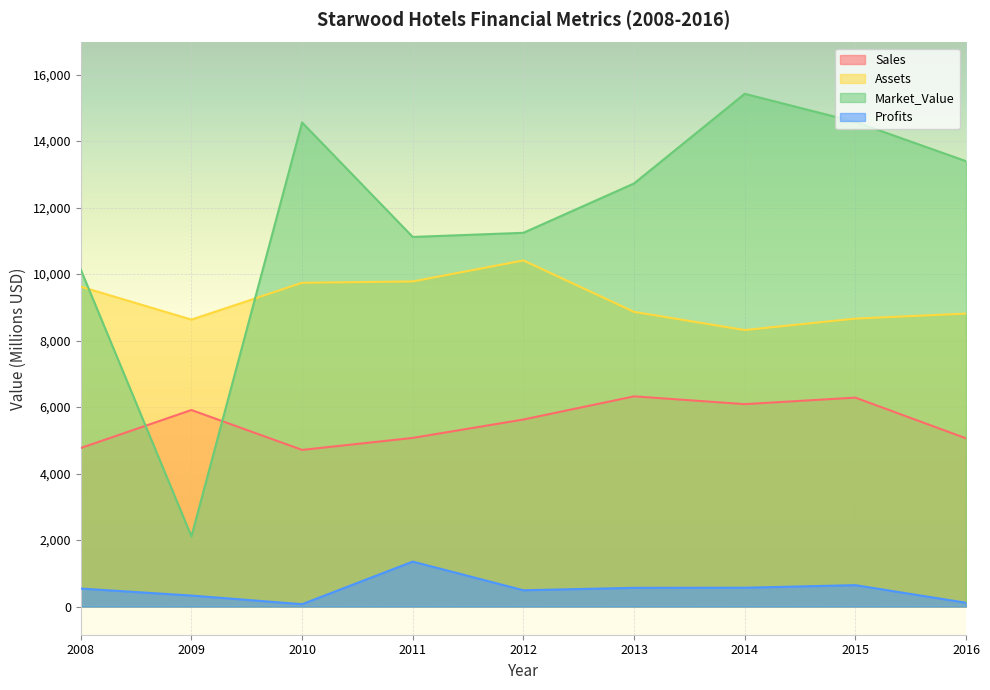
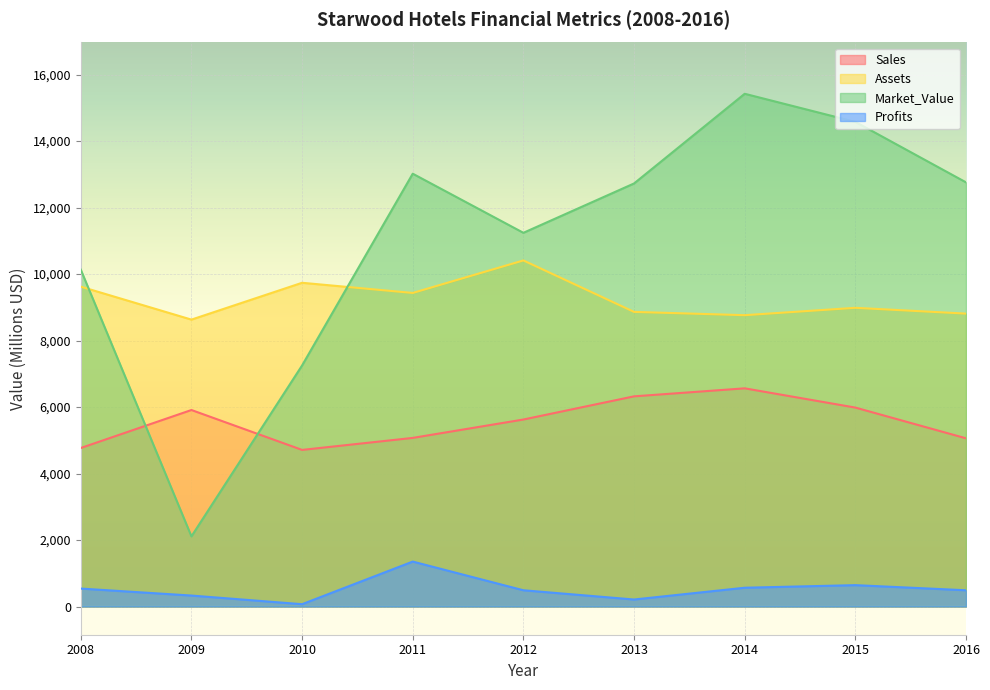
Market_Value, 2010: 14,600 -> 7,300
Assets, 2011: 9,800 -> 9,400
Market_Value, 2011: 11,100 -> 13,000
Profits, 2013: 600 -> 200
Sales, 2014: 6,100 -> 6,600
Assets, 2014: 8,300 -> 8,800
Sales, 2015: 6,300 -> 6,000
Assets, 2015: 8,700 -> 9,000
Market_Value, 2016: 13,400 -> 12,800
Profits, 2016: 100 -> 500
